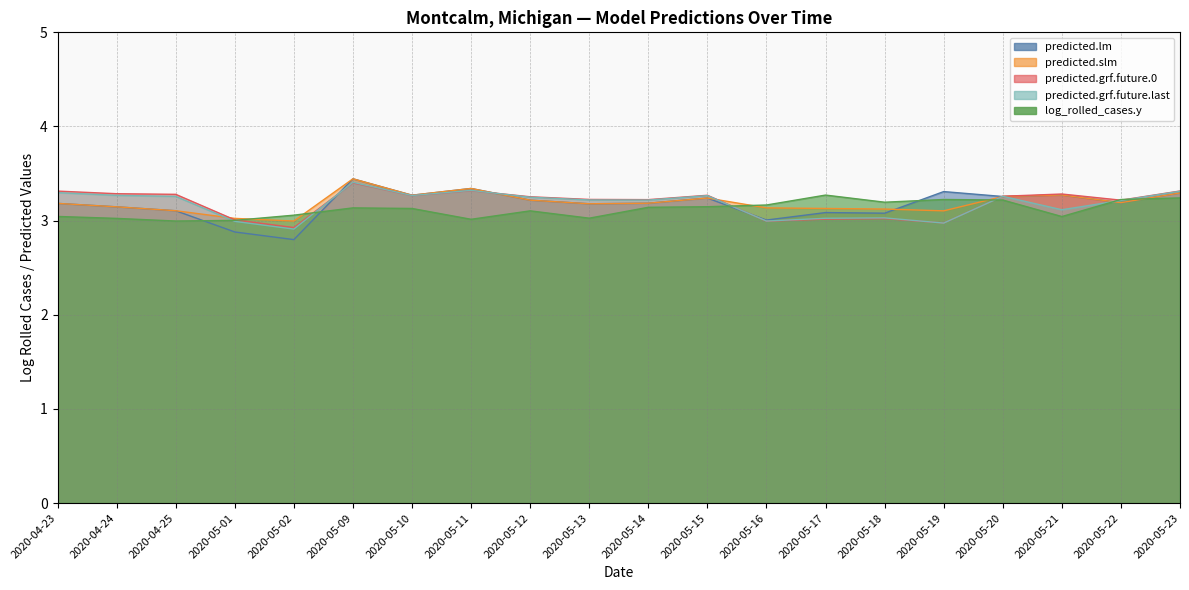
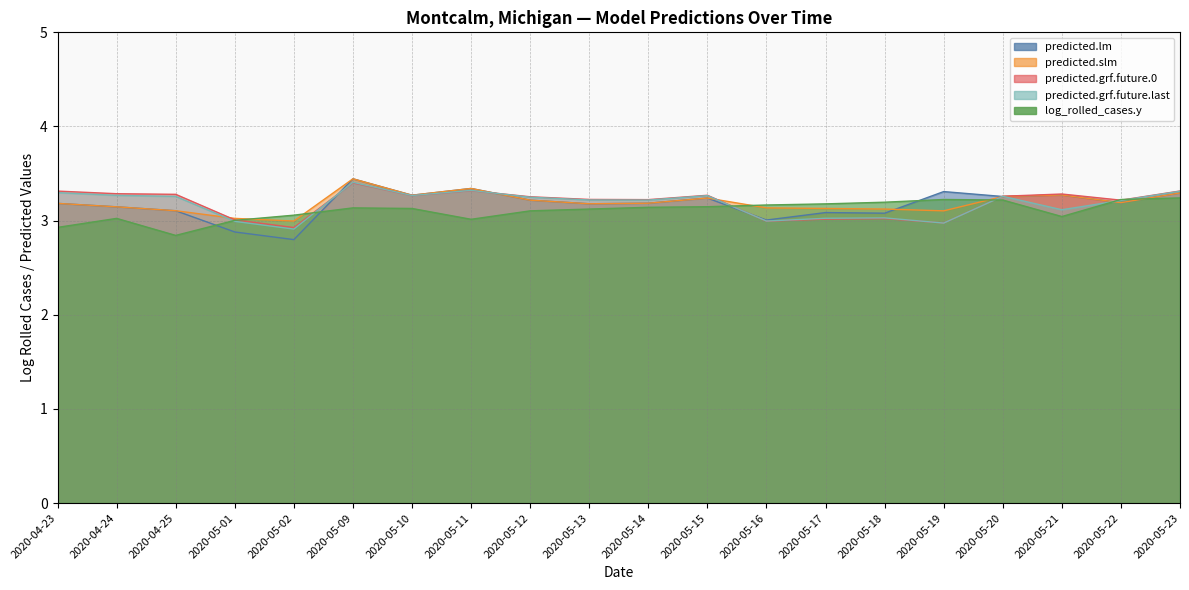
log_rolled_cases.y, 2020-04-23: 3.0 -> 2.9
log_rolled_cases.y, 2020-04-25: 3.0 -> 2.8
log_rolled_cases.y, 2020-05-13: 3.0 -> 3.1
log_rolled_cases.y, 2020-05-17: 3.3 -> 3.2
